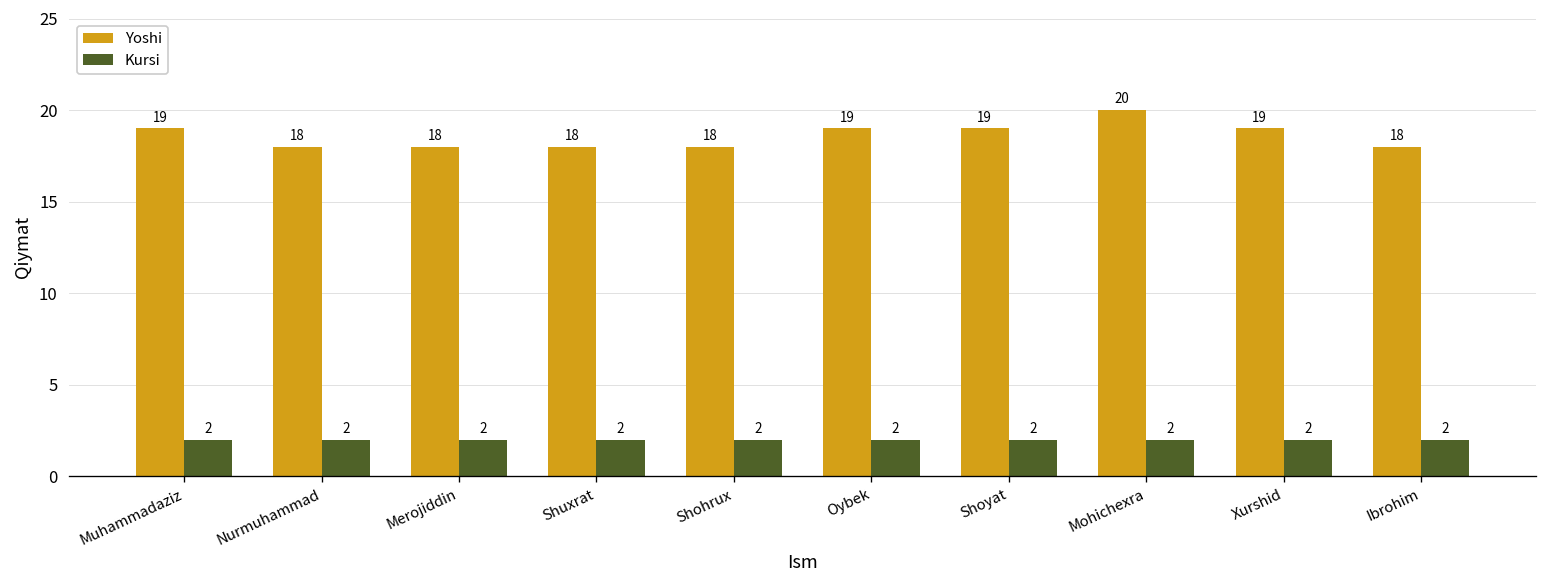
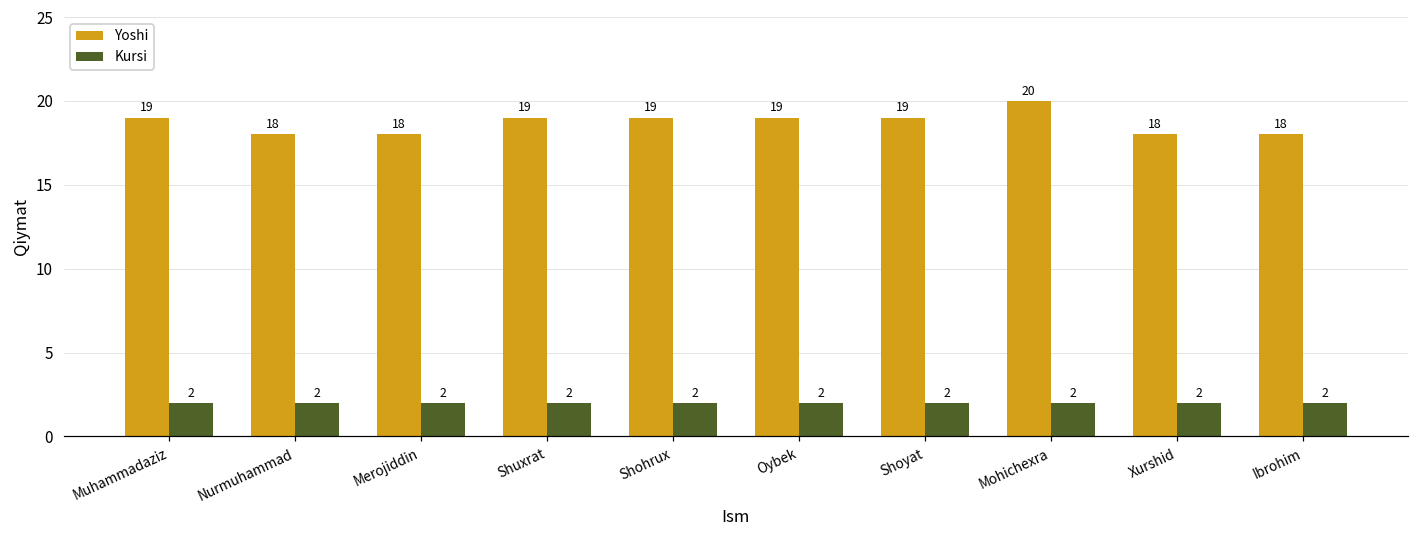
Yoshi, Shuxrat: 18 -> 19
Yoshi, Shohrux: 18 -> 19
Yoshi, Xurshid: 19 -> 18
